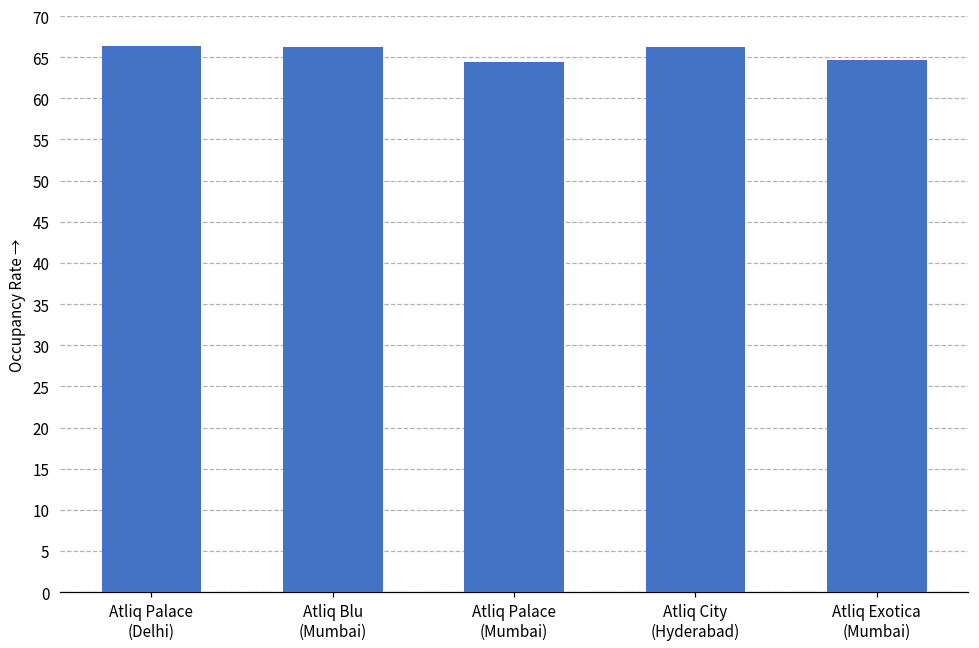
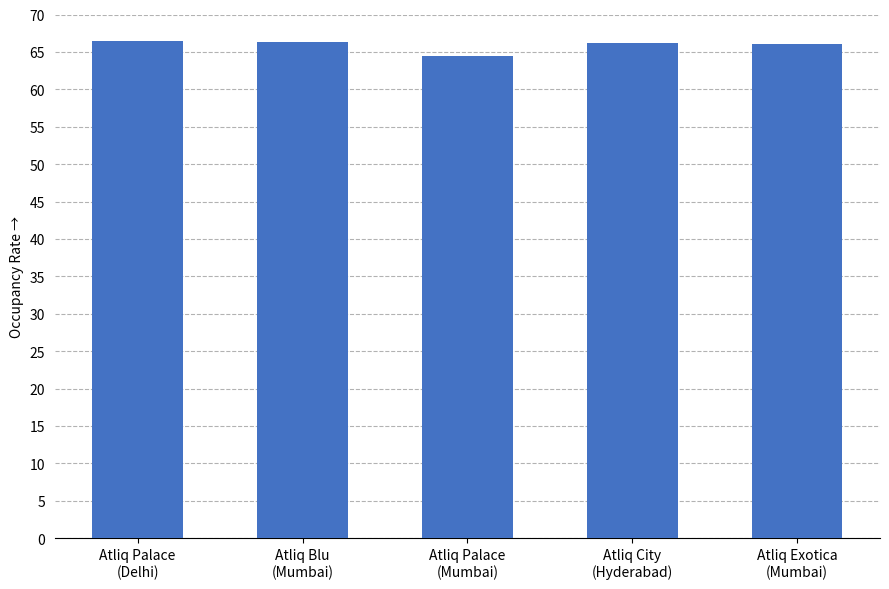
Atliq Exotica (Mumbai): 65 -> 66
